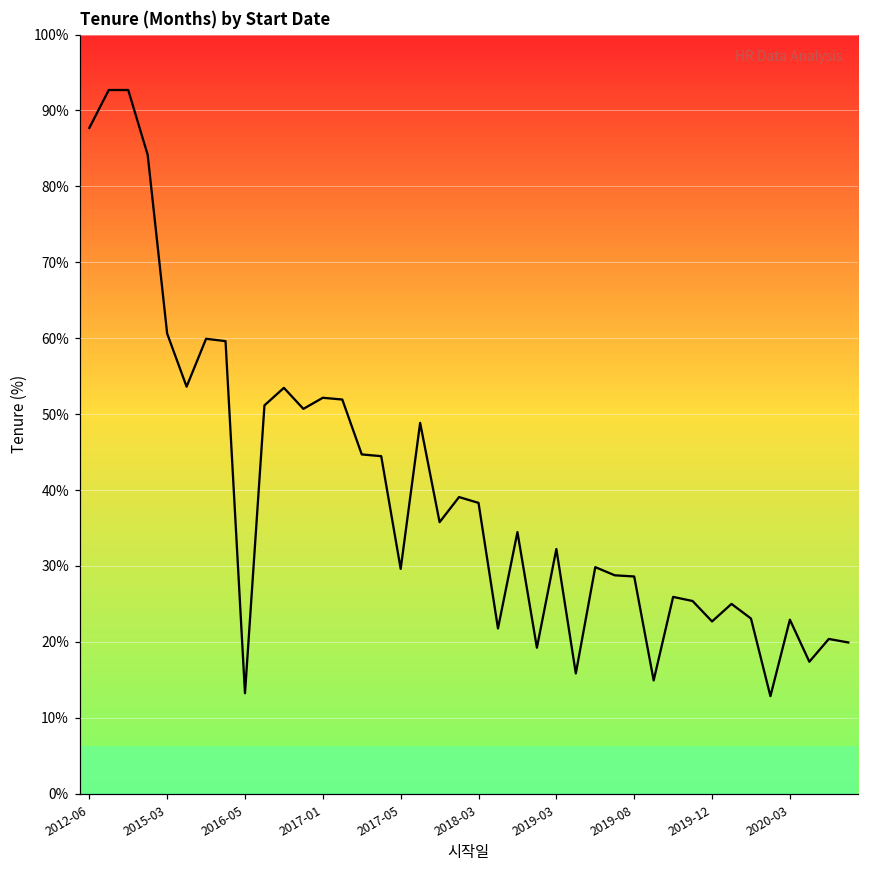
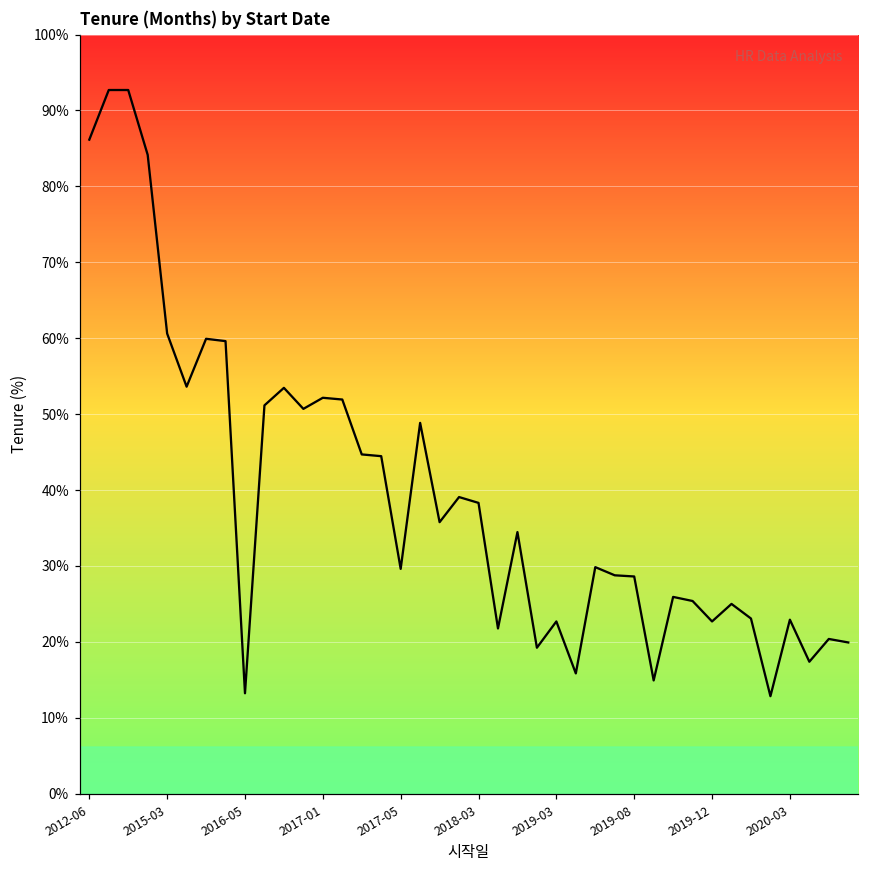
2012-06: 88% -> 86%
2019-03: 32% -> 23%
